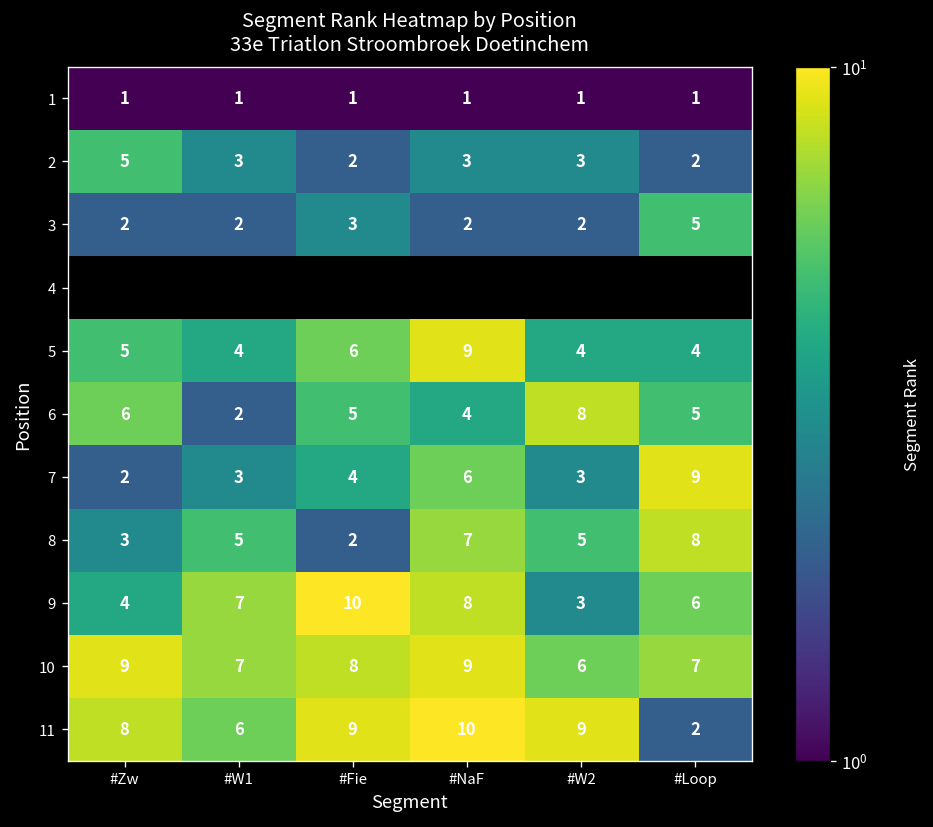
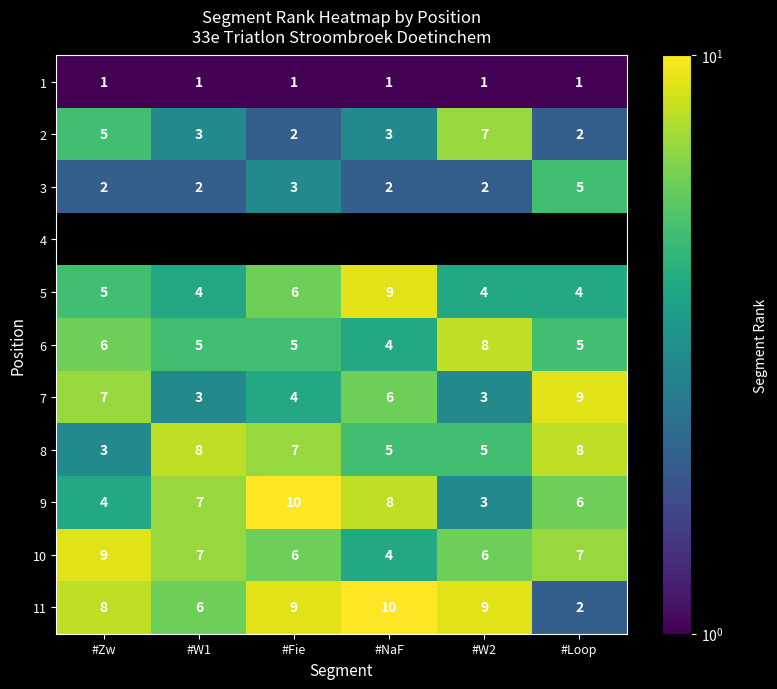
2, #W2: 3 -> 7
6, #W1: 2 -> 5
7, #Zw: 2 -> 7
8, #W1: 5 -> 8
8, #Fie: 2 -> 7
8, #NaF: 7 -> 5
10, #Fie: 8 -> 6
10, #NaF: 9 -> 4
